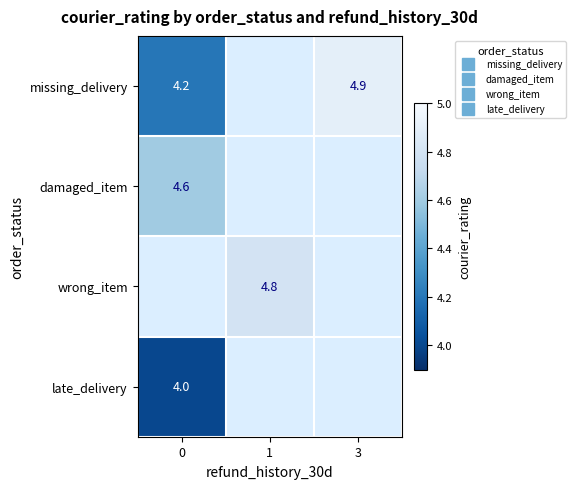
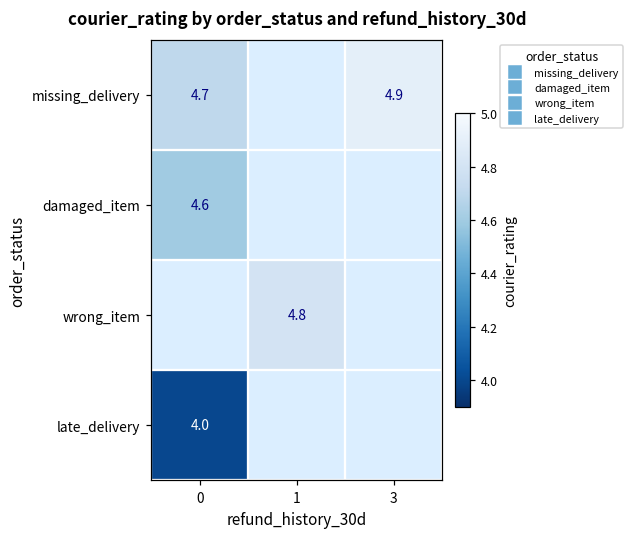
missing_delivery, 0: 4.2 -> 4.7
